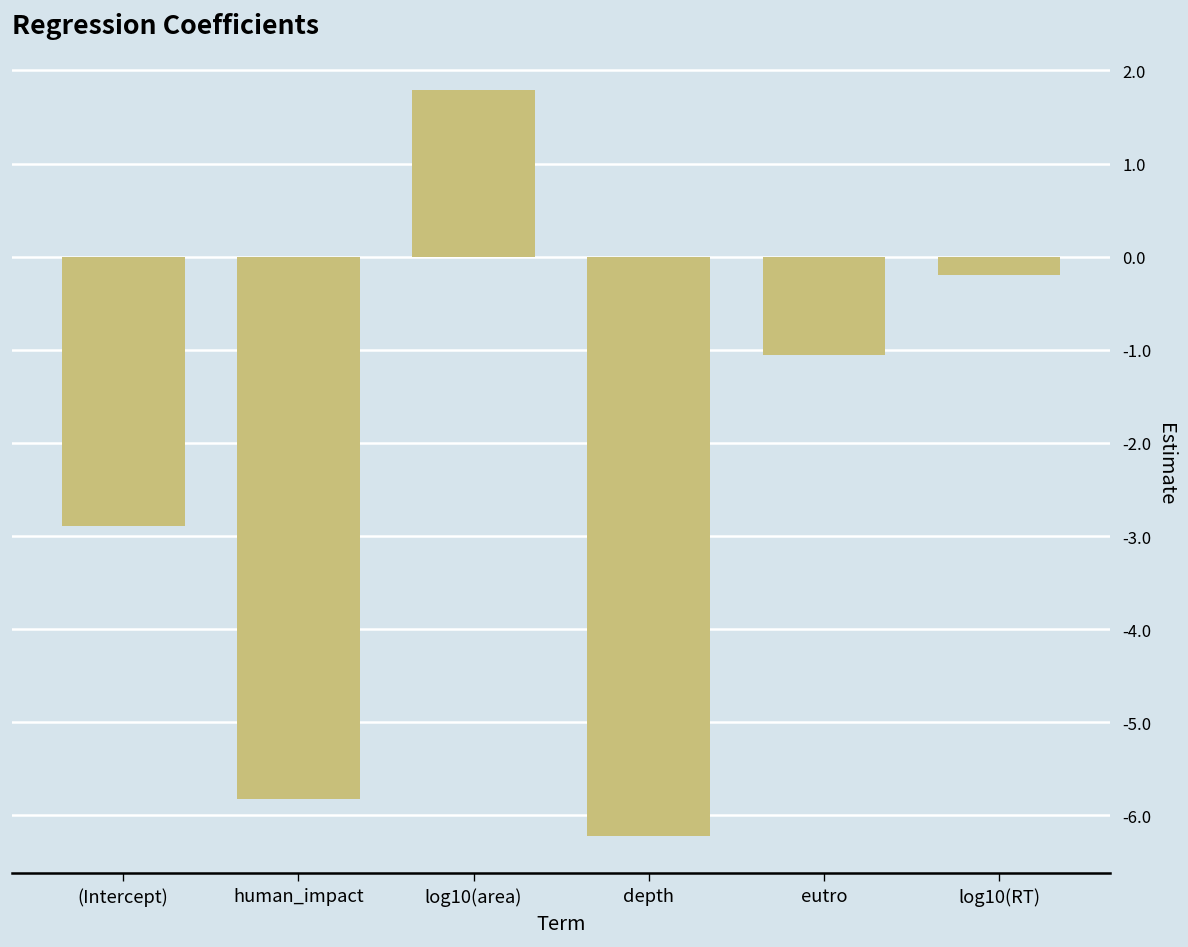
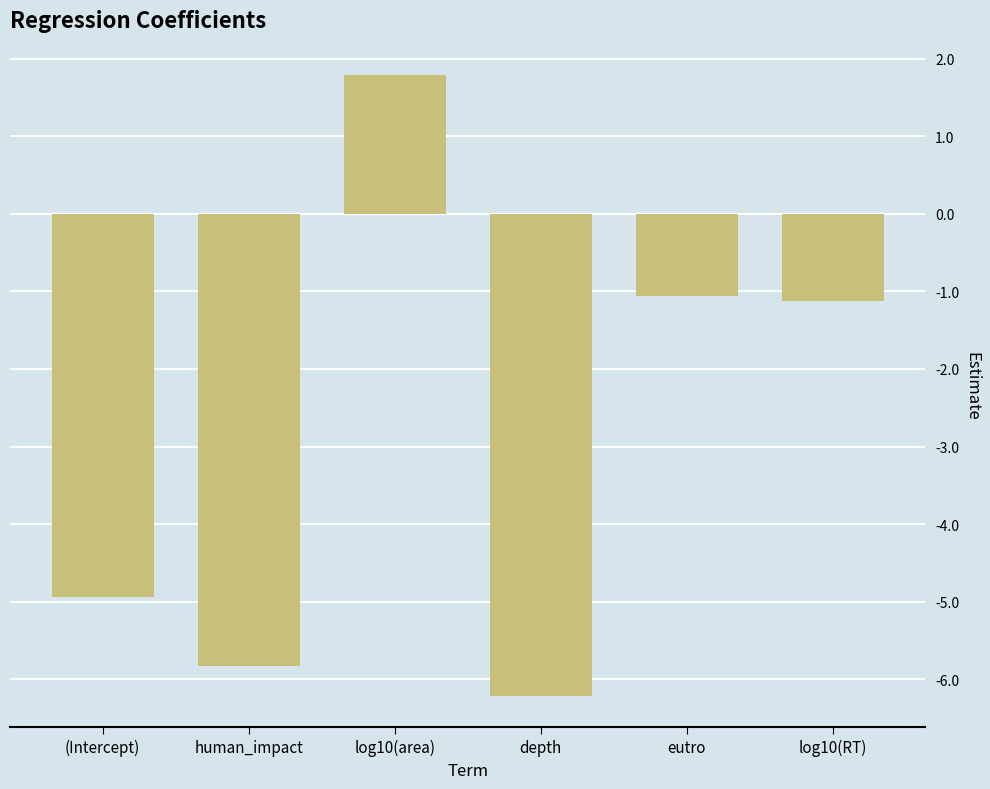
(Intercept): -2.9 -> -4.9
log10(RT): -0.2 -> -1.1
